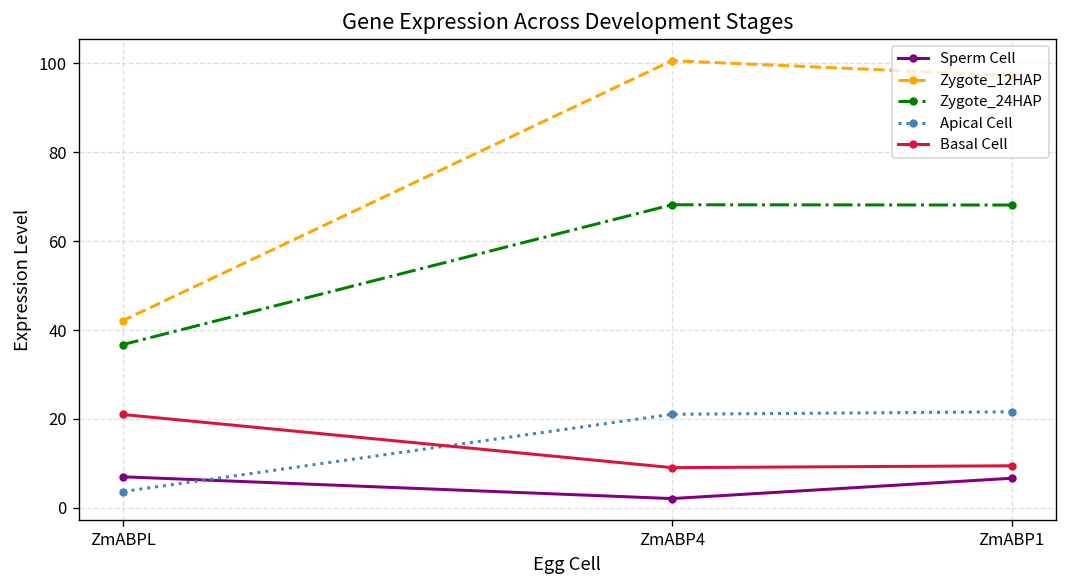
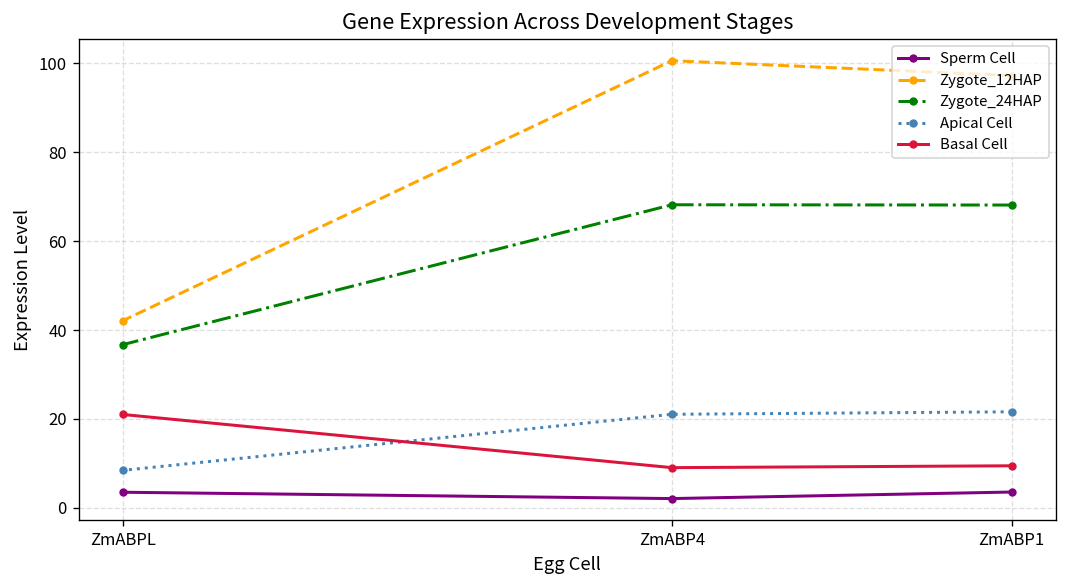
Sperm Cell, ZmABPL: 7 -> 4
Apical Cell, ZmABPL: 4 -> 8
Sperm Cell, ZmABP1: 7 -> 4
